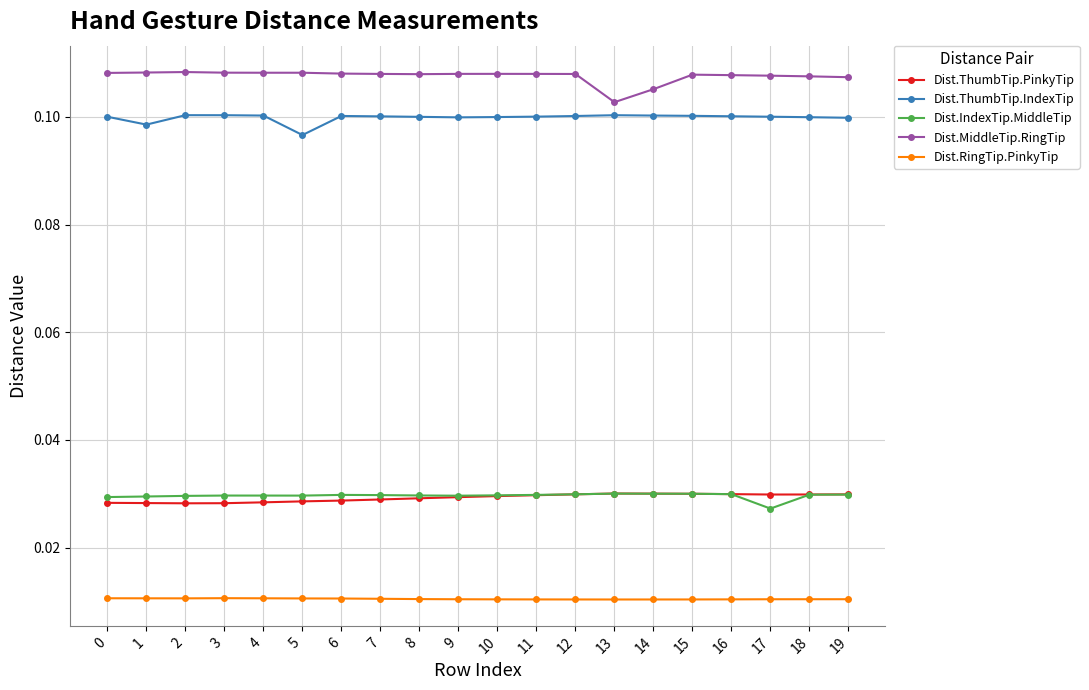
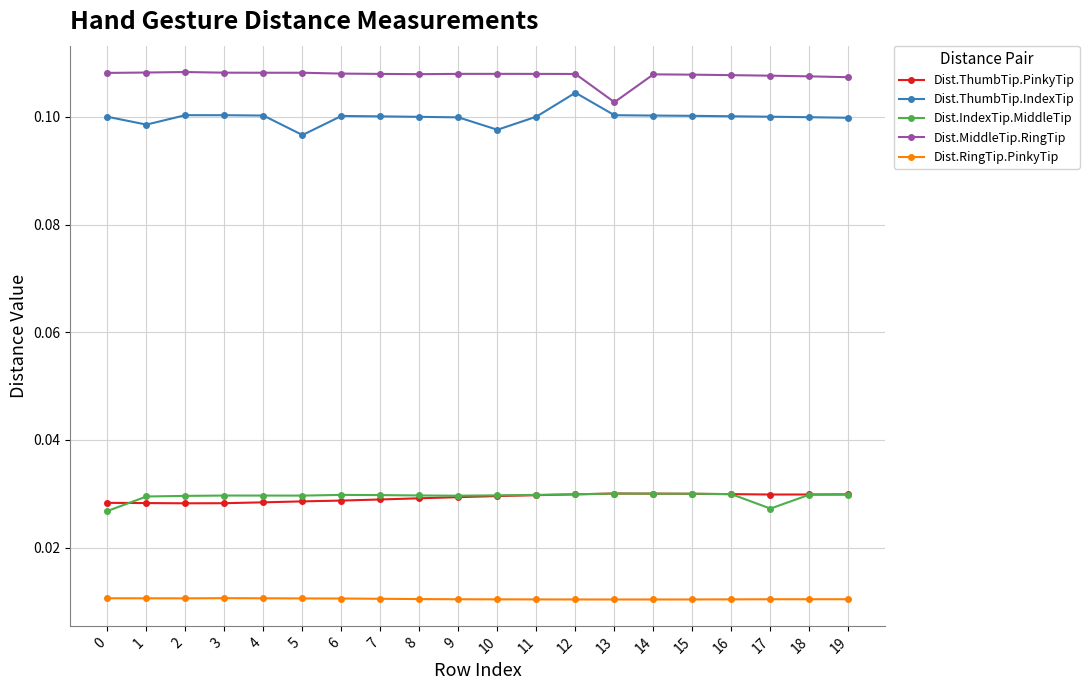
Dist.IndexTip.MiddleTip, 0: 0.029 -> 0.027
Dist.ThumbTip.IndexTip, 10: 0.100 -> 0.098
Dist.ThumbTip.IndexTip, 12: 0.100 -> 0.105
Dist.MiddleTip.RingTip, 14: 0.105 -> 0.108
